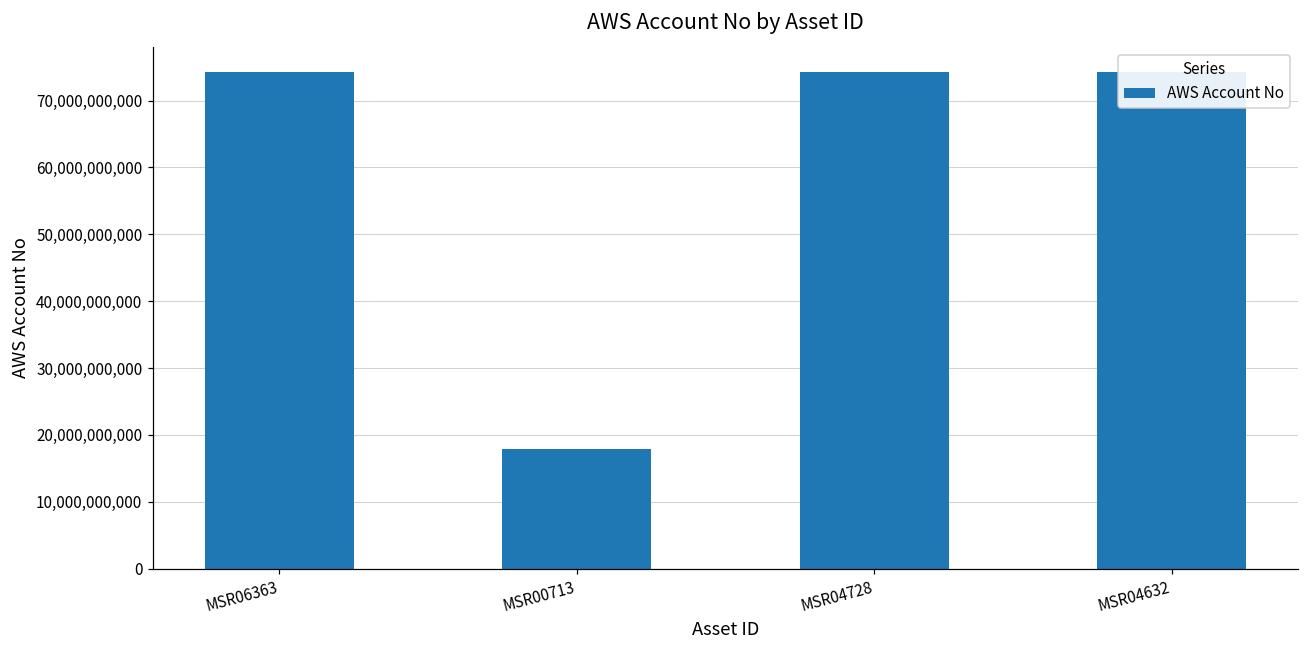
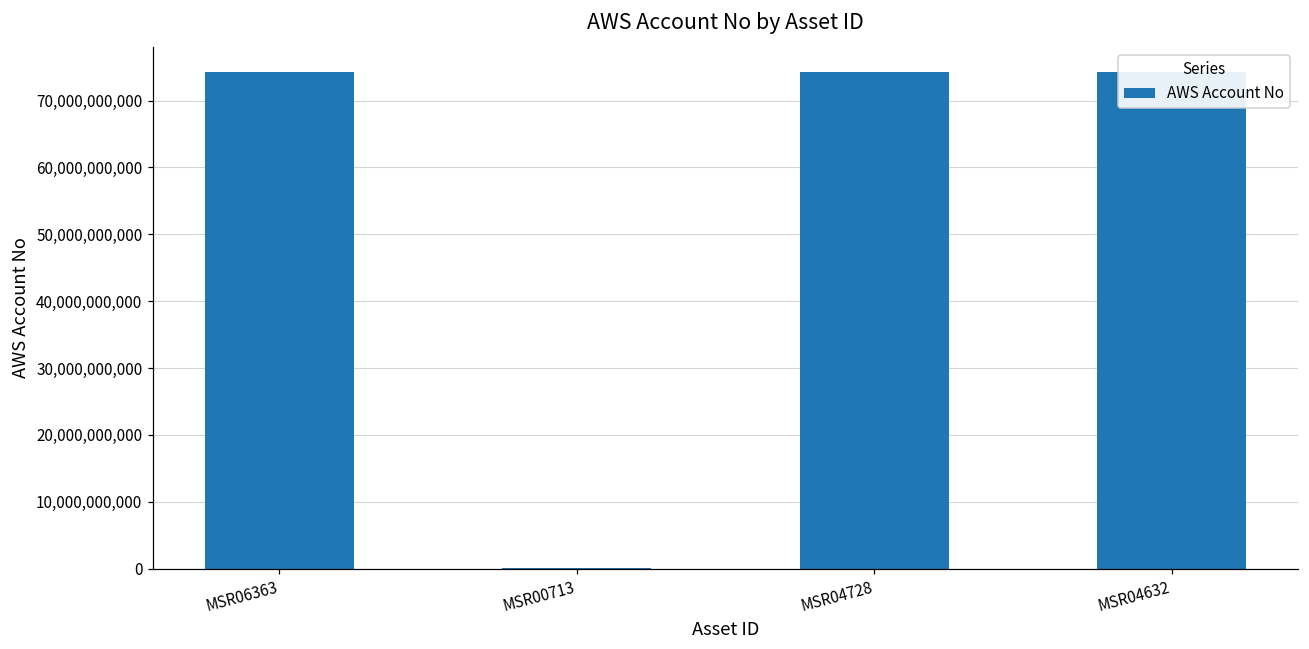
MSR00713: 18,000,000,000 -> 0
